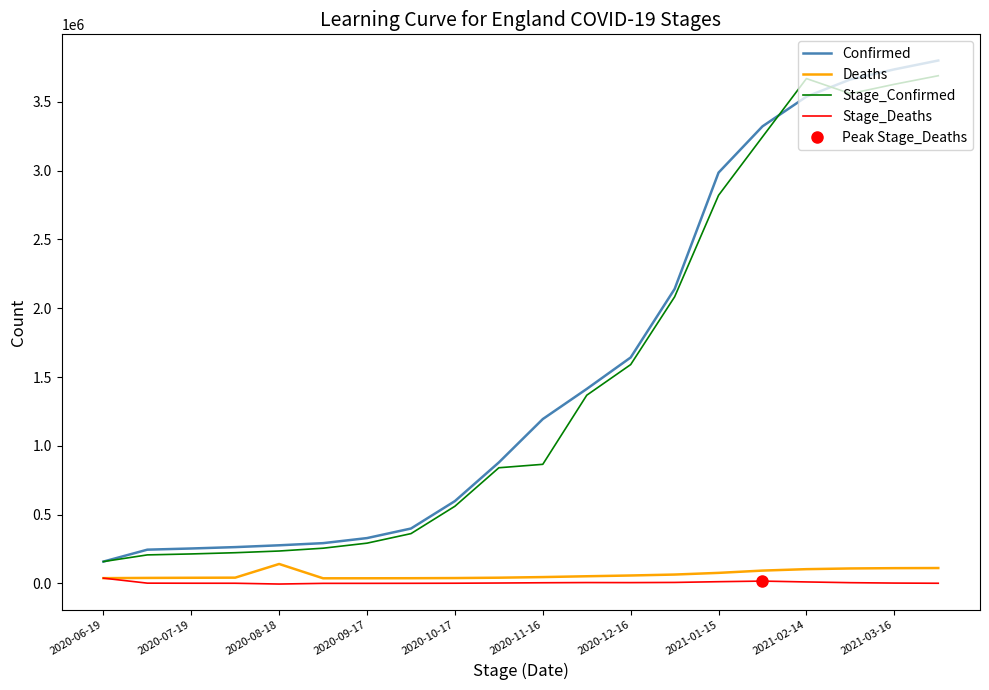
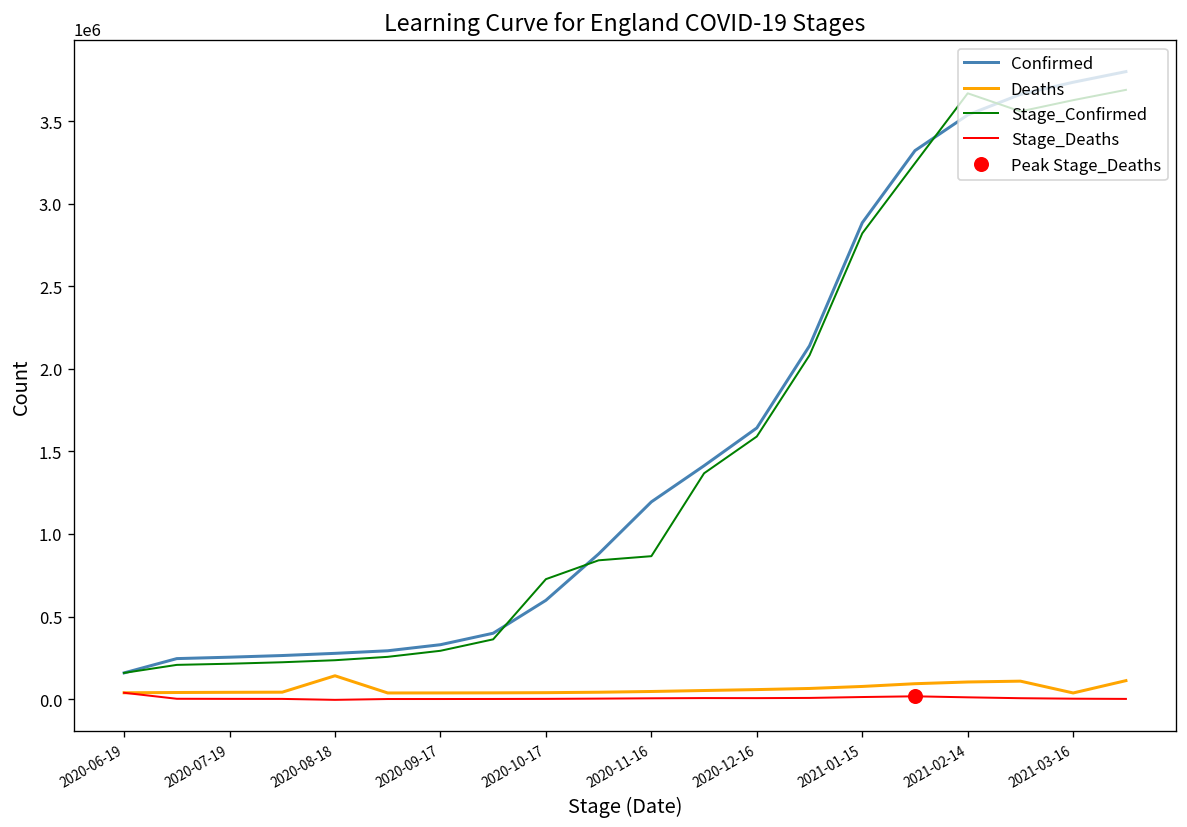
Stage_Confirmed, 2020-10-17: 560000 -> 730000
Confirmed, 2021-01-15: 2990000 -> 2890000
Deaths, 2021-03-16: 110000 -> 40000
